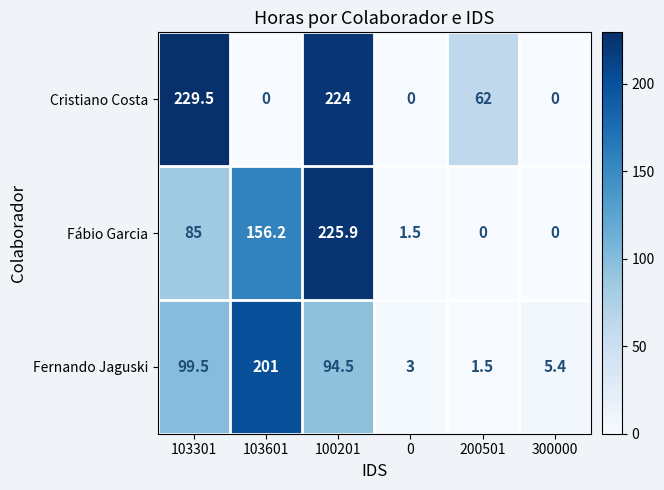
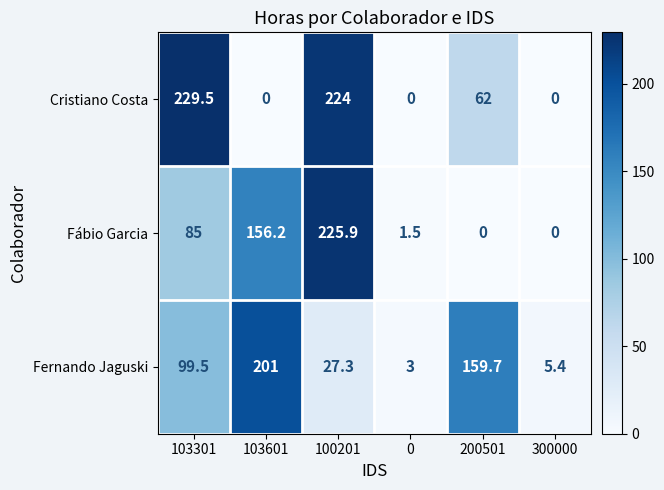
Fernando Jaguski, 100201: 94.5 -> 27.3
Fernando Jaguski, 200501: 1.5 -> 159.7
